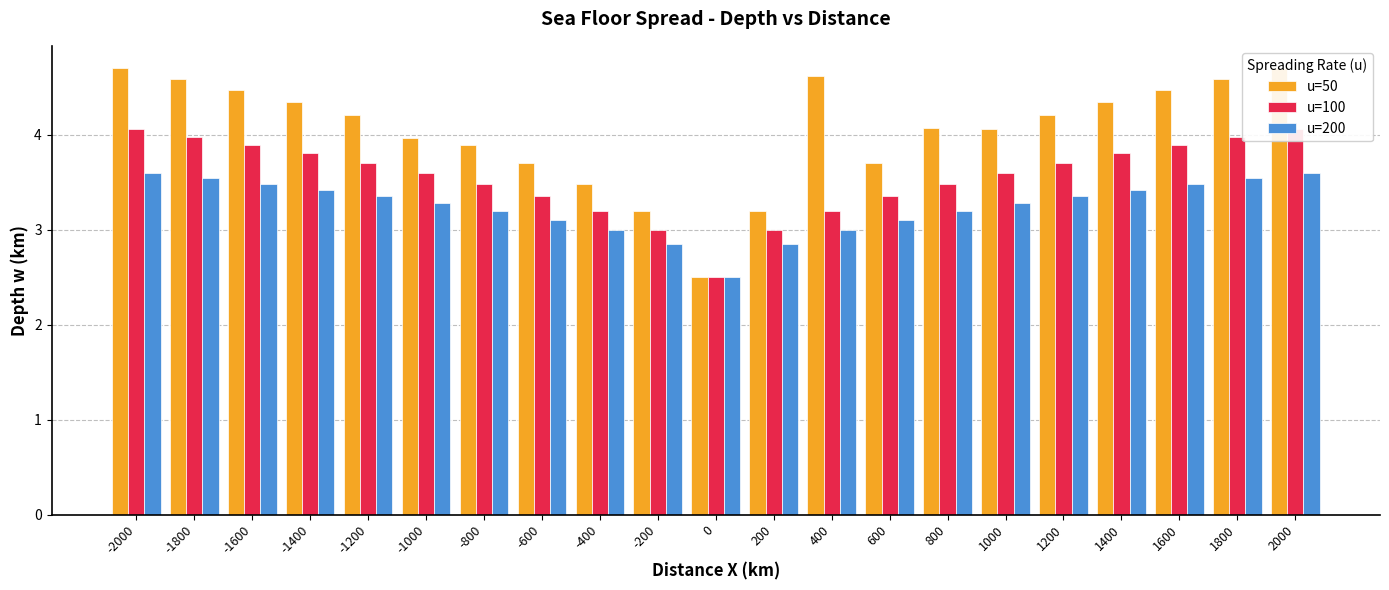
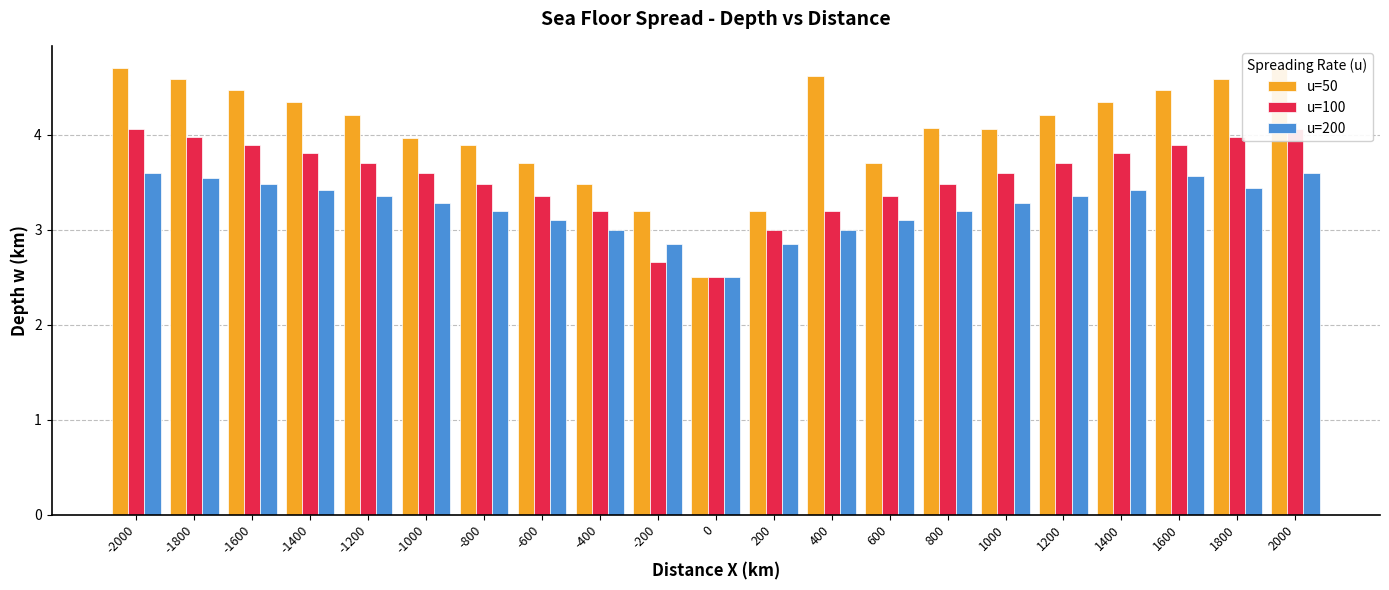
u=100, -200: 3.0 -> 2.7
u=200, 1600: 3.5 -> 3.6
u=200, 1800: 3.5 -> 3.4
